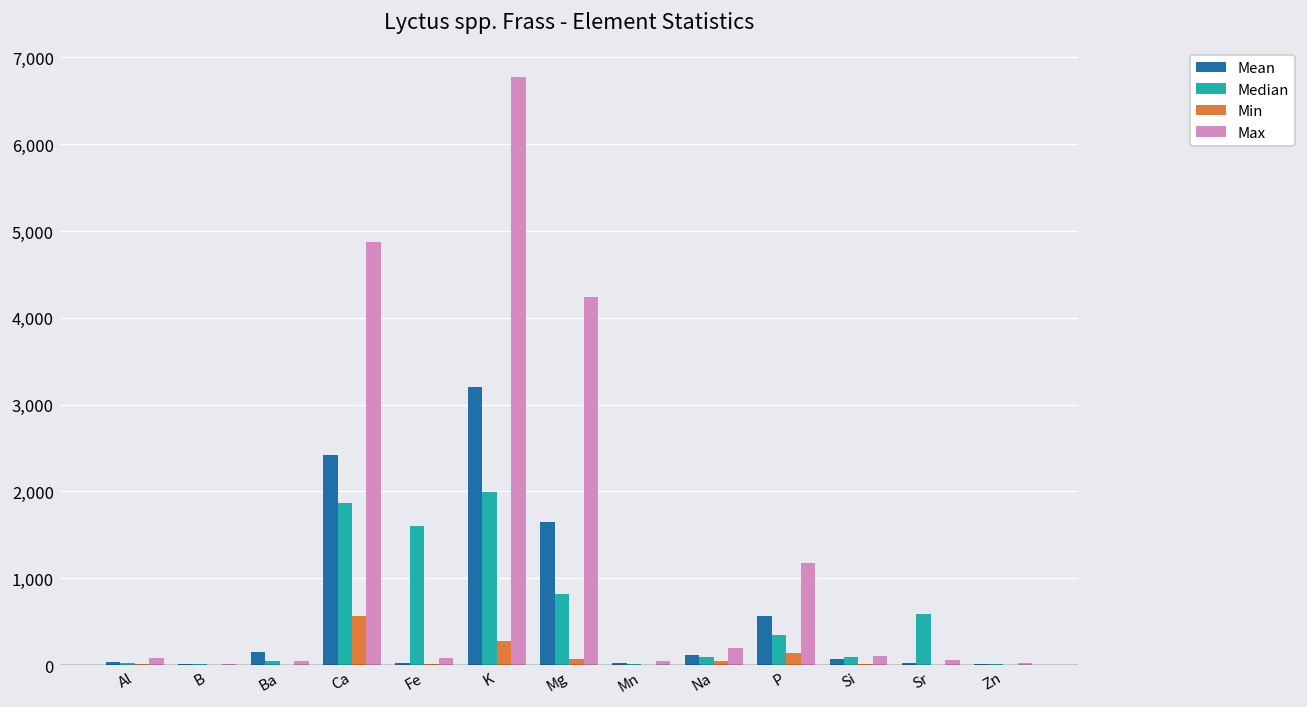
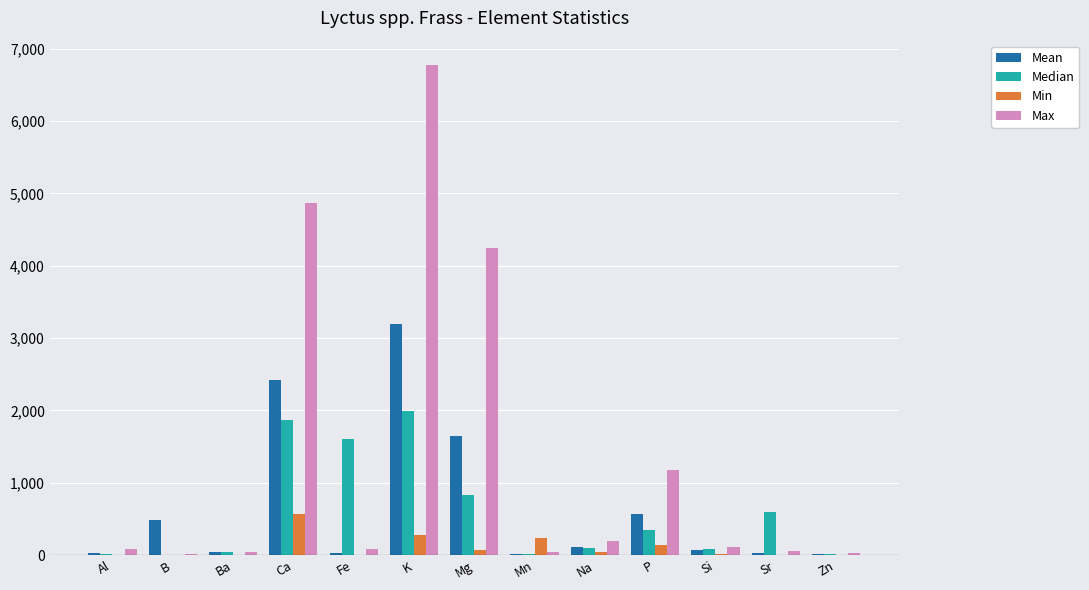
Mean, B: 0 -> 500
Mean, Ba: 200 -> 0
Min, Mn: 0 -> 200
